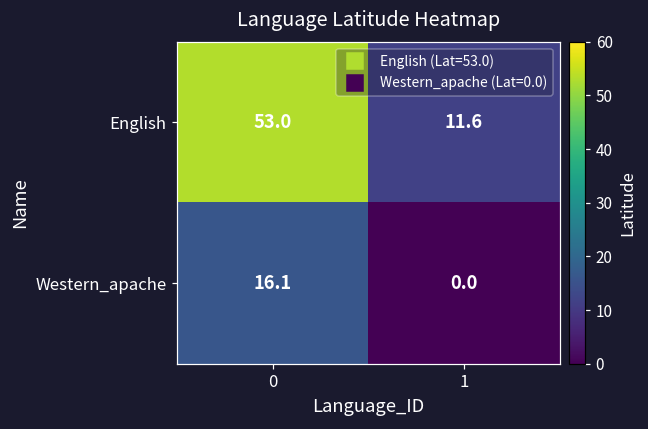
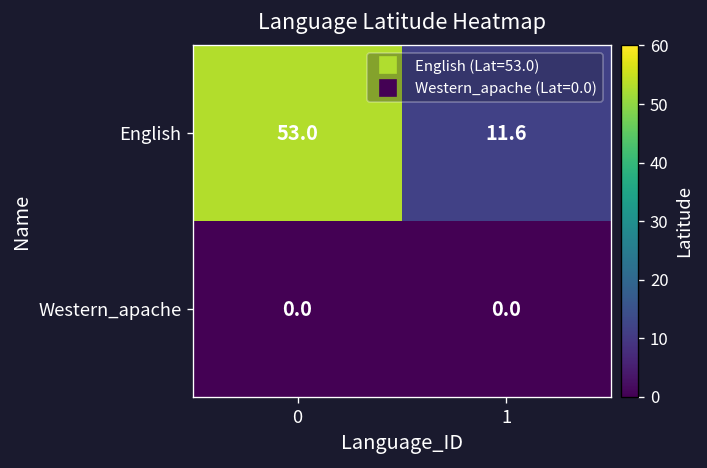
Western_apache, 0: 16.1 -> 0.0
